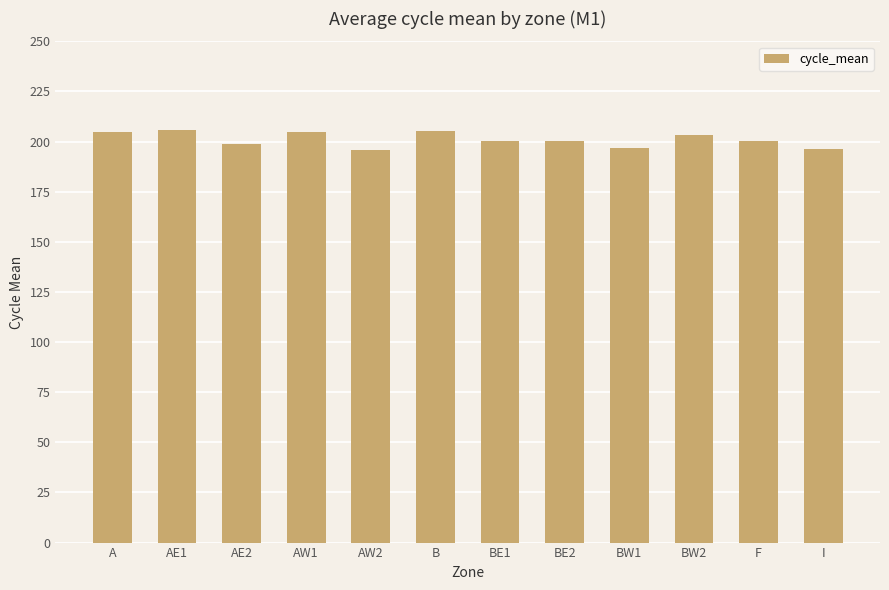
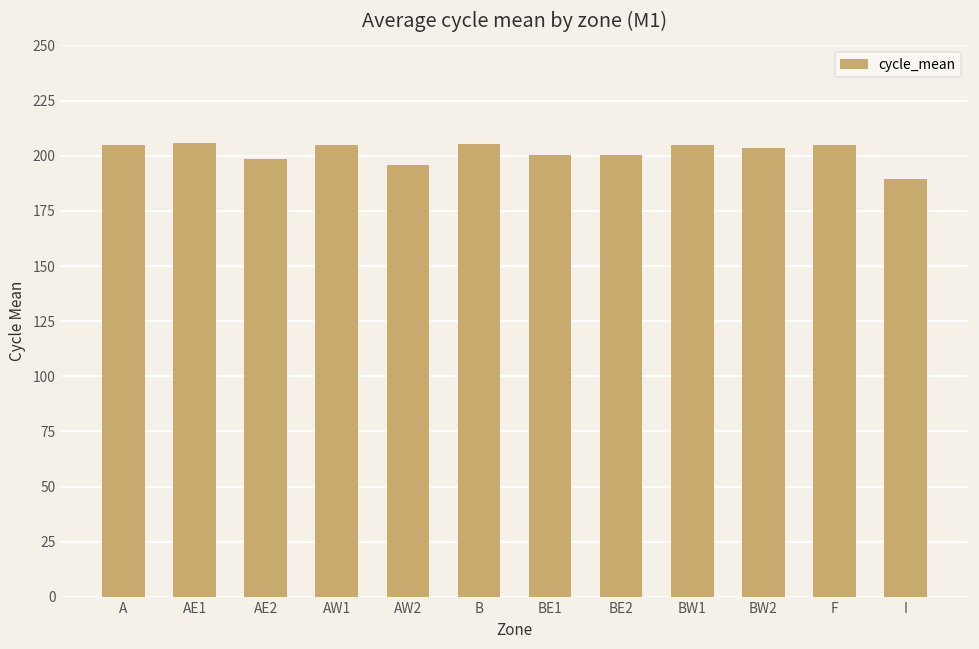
BW1: 197 -> 205
F: 201 -> 205
I: 196 -> 189
